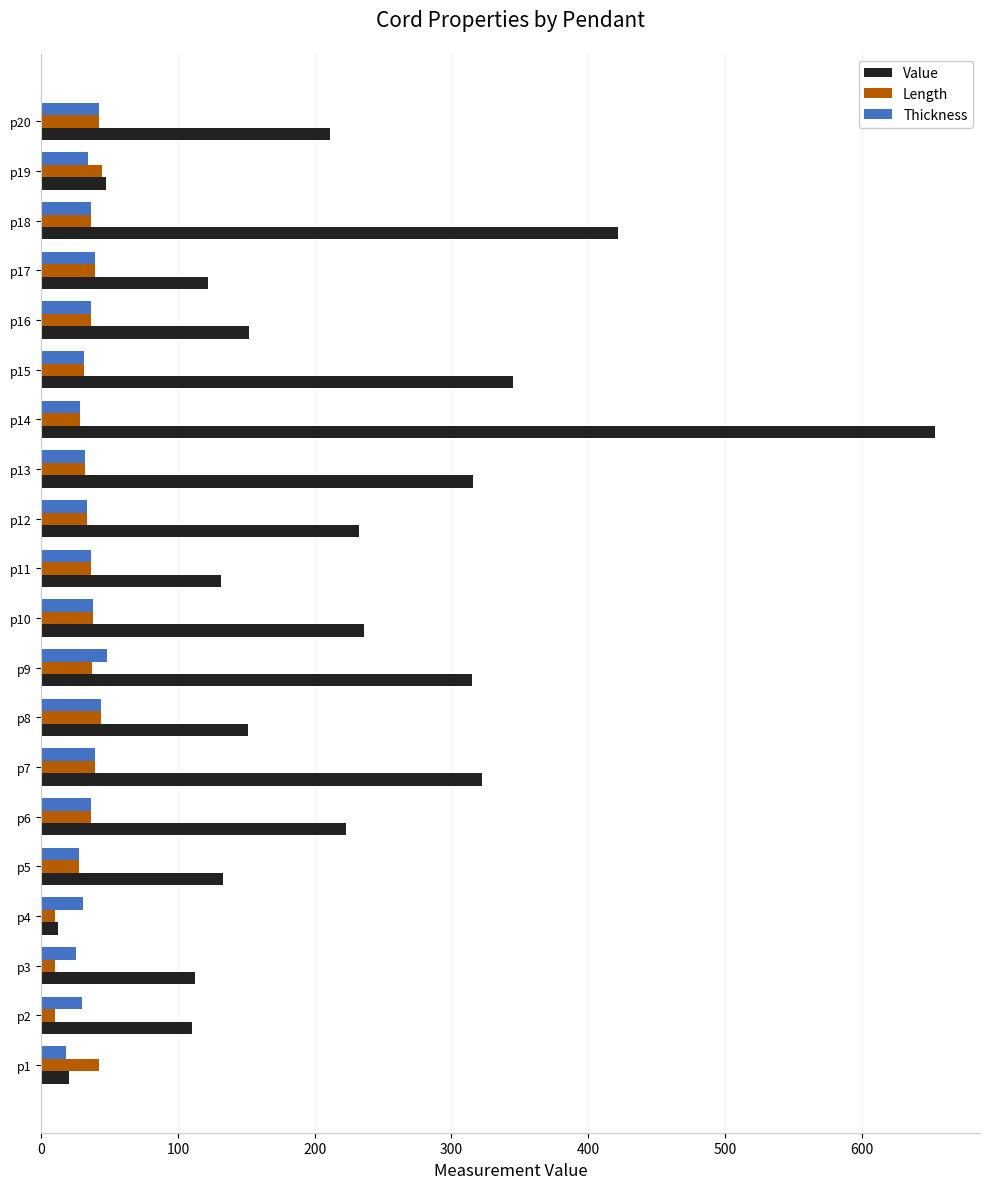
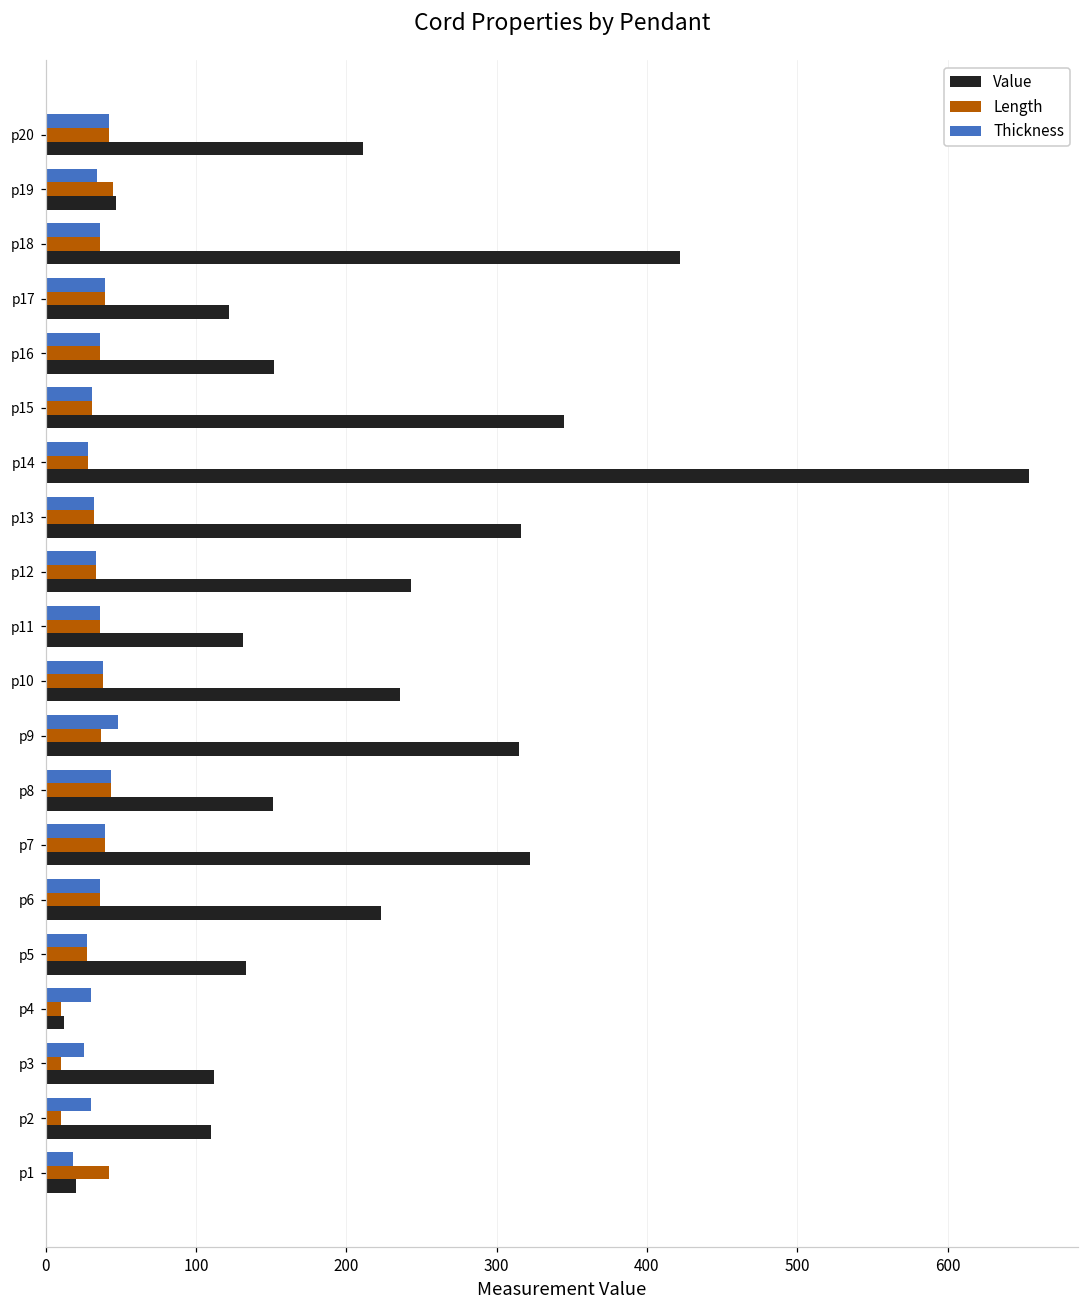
Value, p12: 232 -> 243
